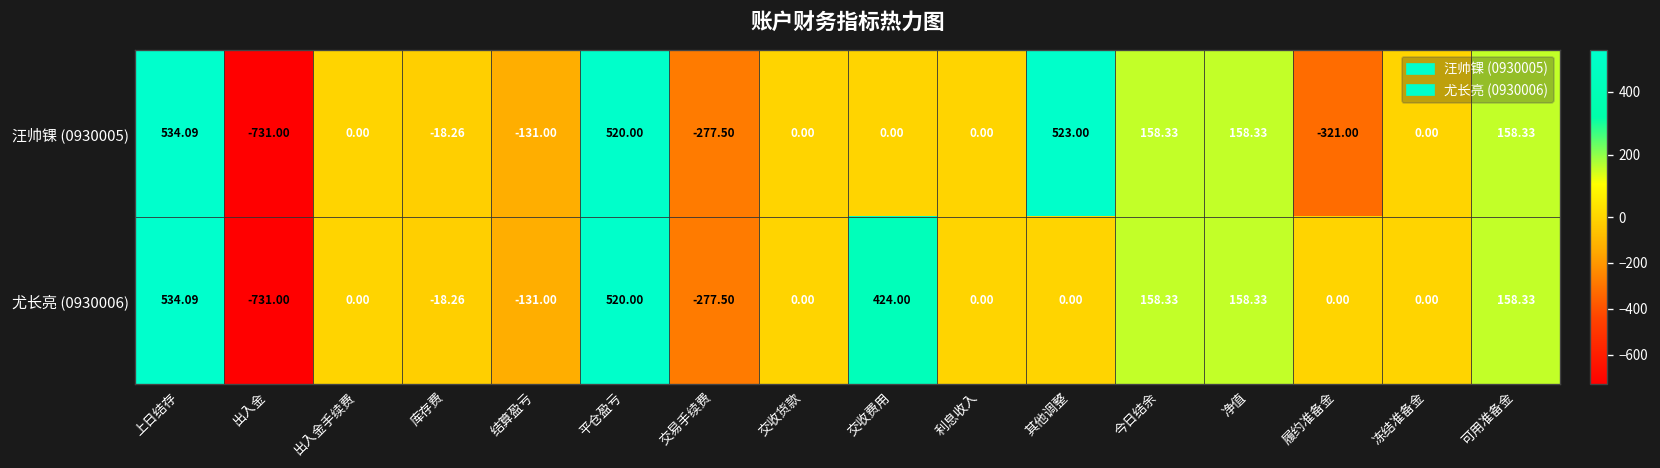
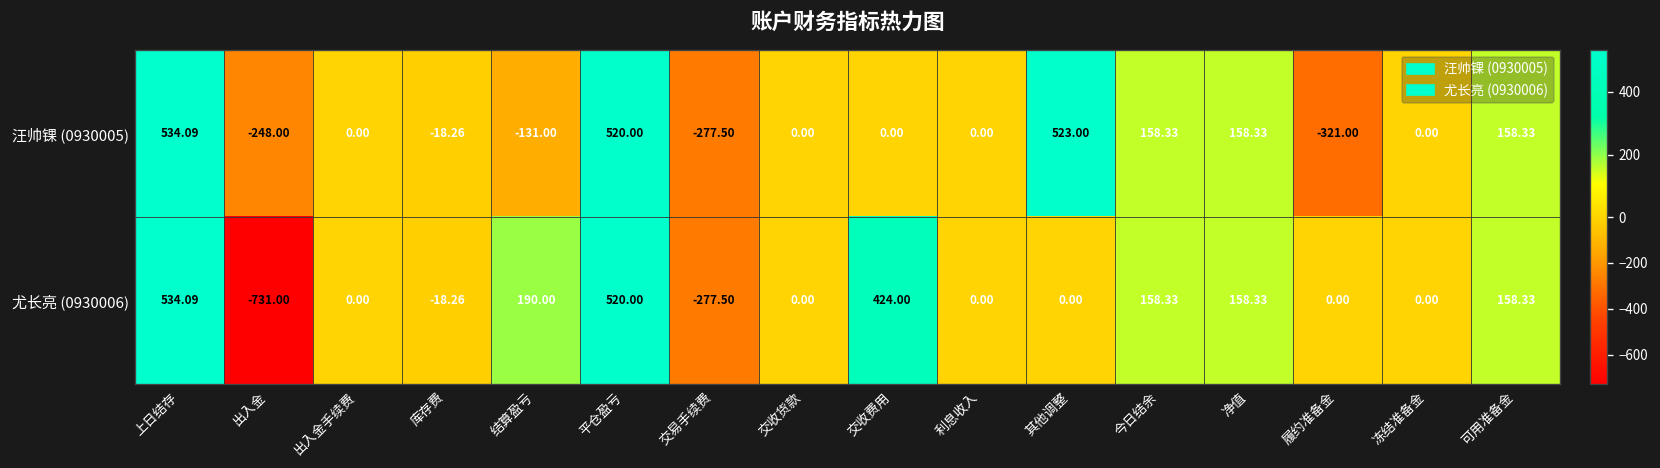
汪帅锞 (0930005), 出入金: -731.00 -> -248.00
尤长亮 (0930006), 结算盈亏: -131.00 -> 190.00
